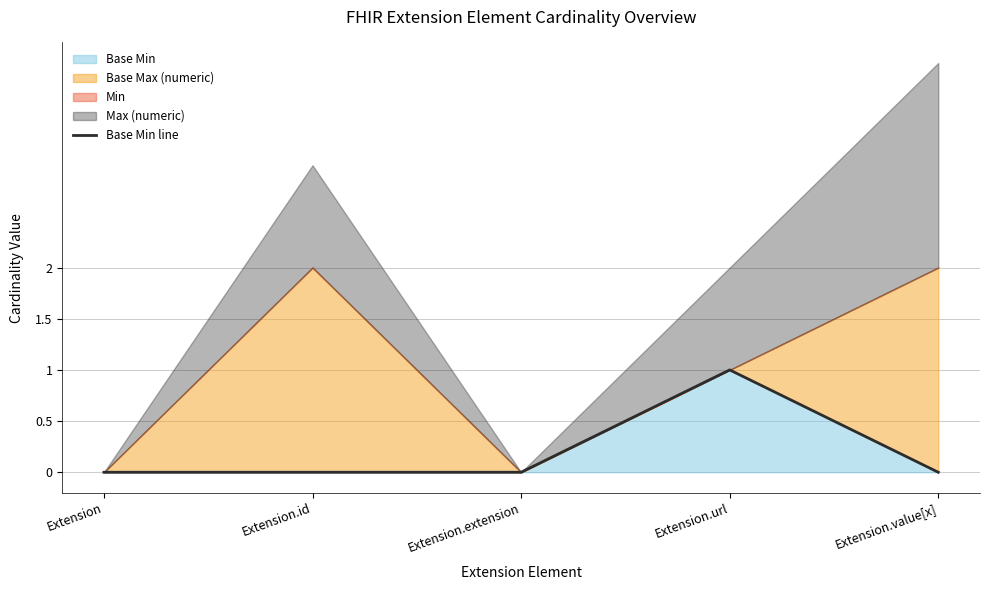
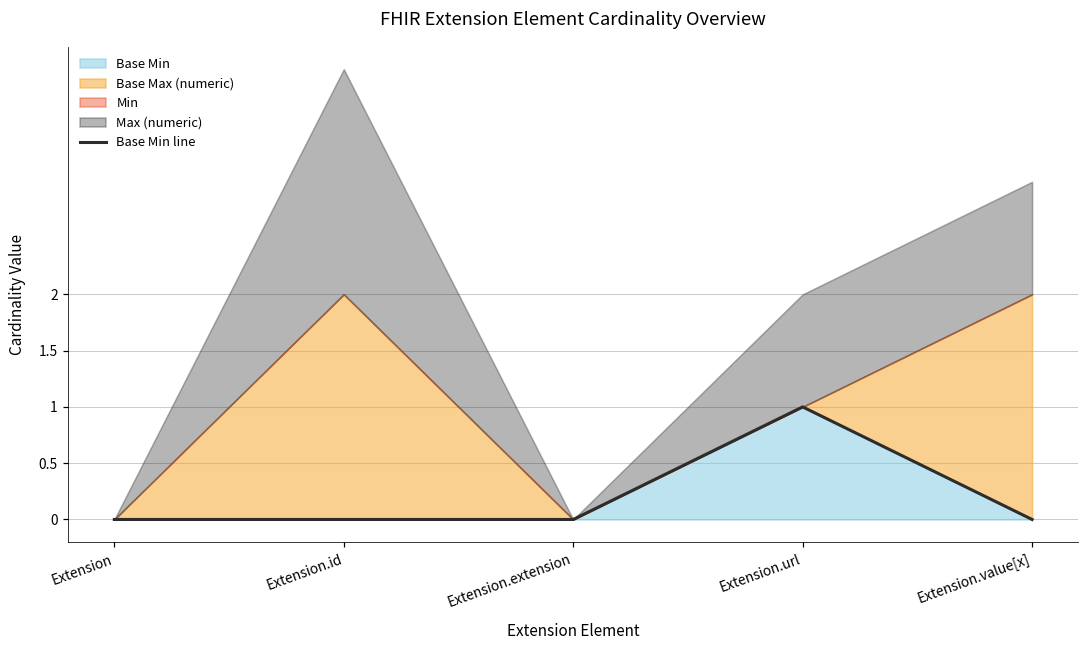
Max (numeric), Extension.id: 1 -> 2
Max (numeric), Extension.value[x]: 2 -> 1
